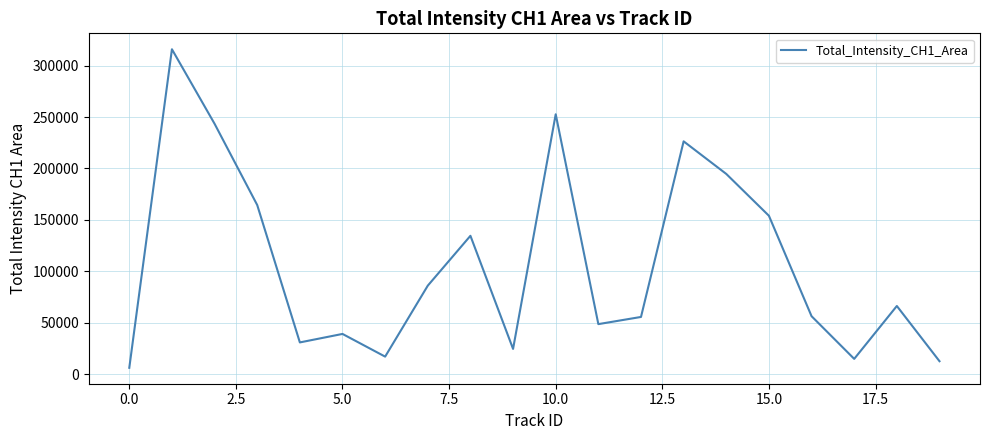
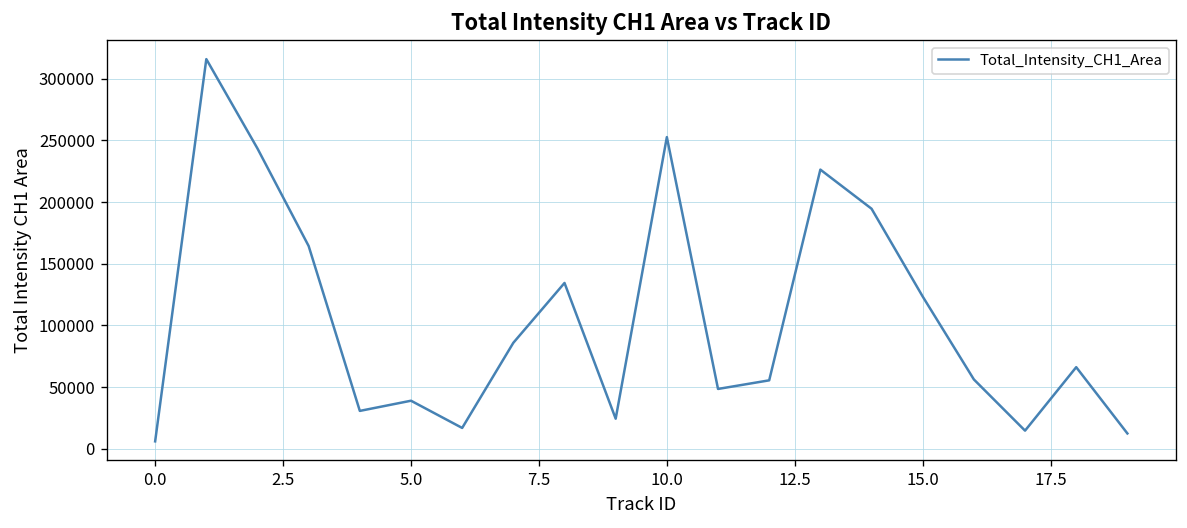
15.0: 154000 -> 123000
